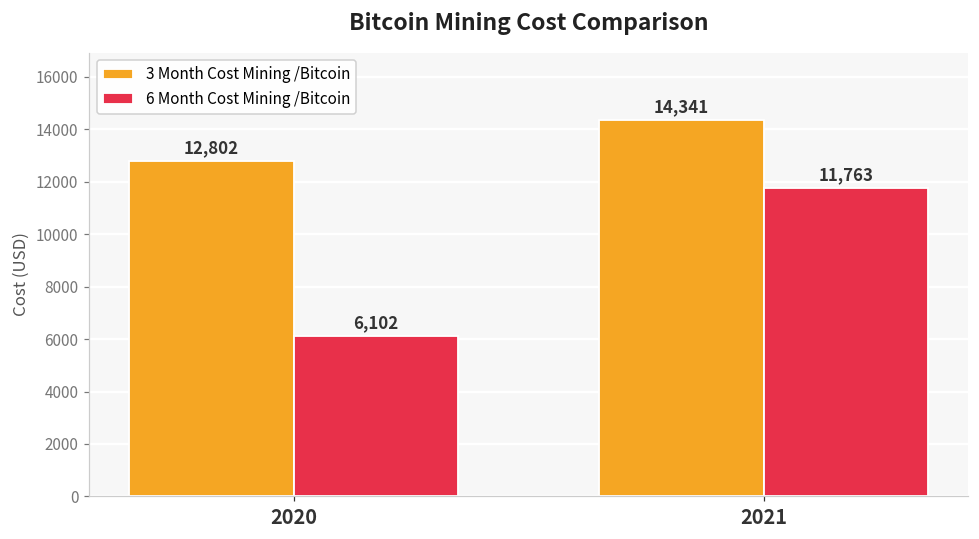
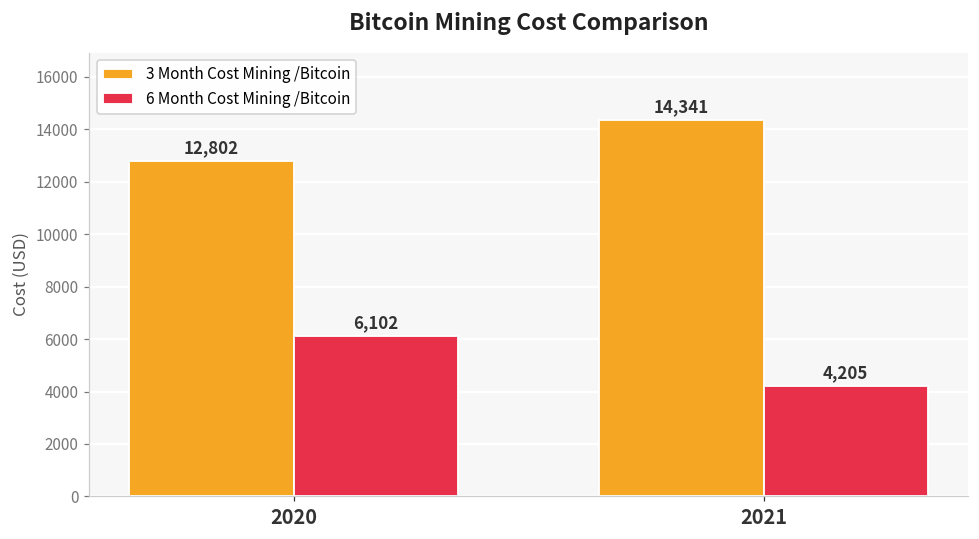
6 Month Cost Mining /Bitcoin, 2021: 11,763 -> 4,205
